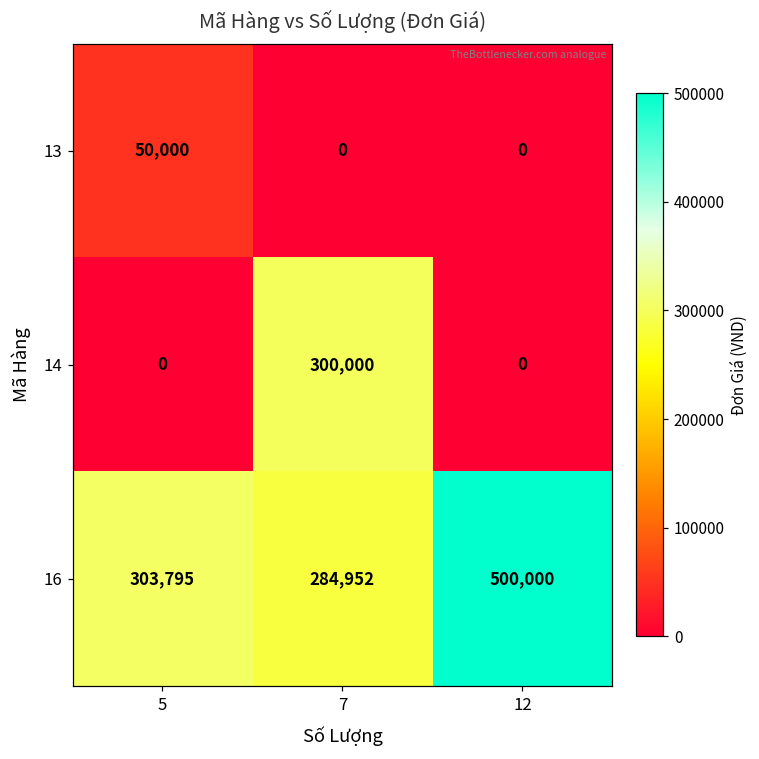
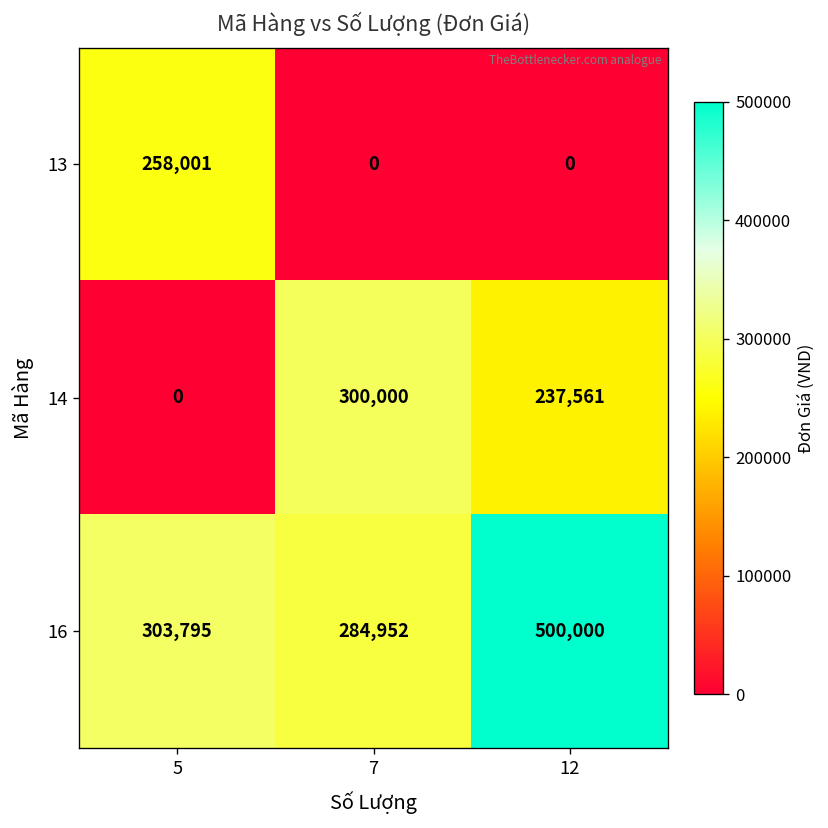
13, 5: 50,000 -> 258,001
14, 12: 0 -> 237,561
